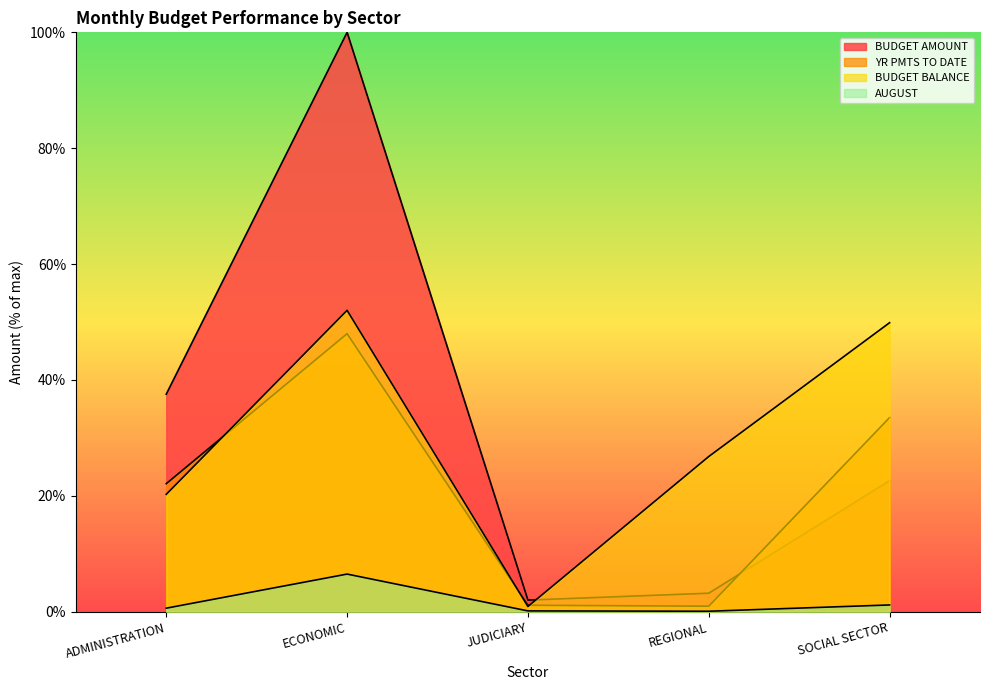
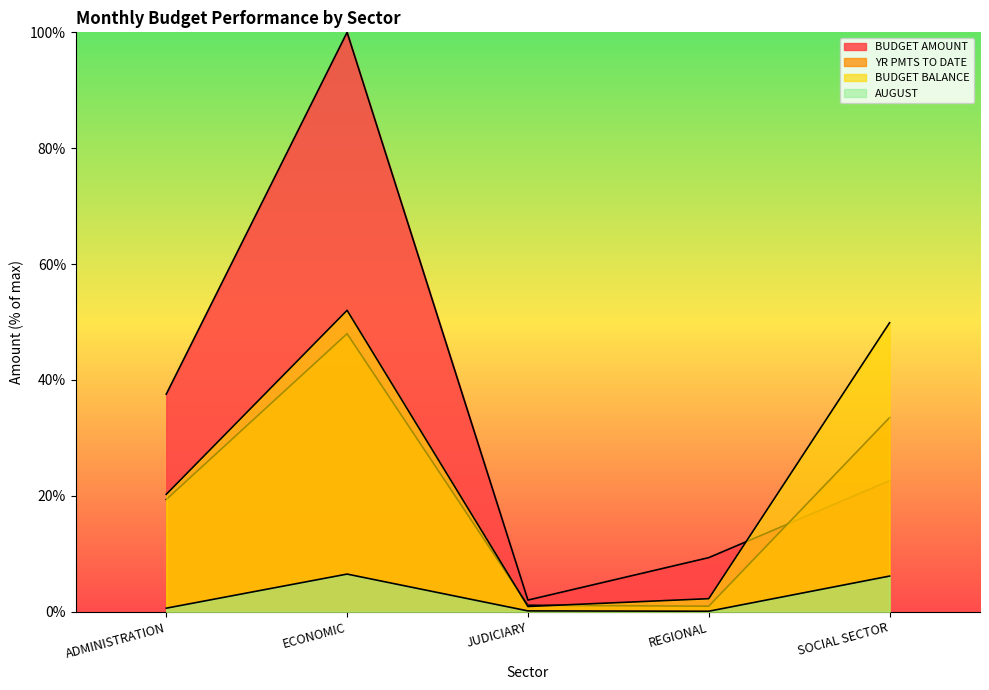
YR PMTS TO DATE, ADMINISTRATION: 22% -> 19%
BUDGET AMOUNT, REGIONAL: 3% -> 9%
BUDGET BALANCE, REGIONAL: 27% -> 2%
AUGUST, SOCIAL SECTOR: 1% -> 6%
